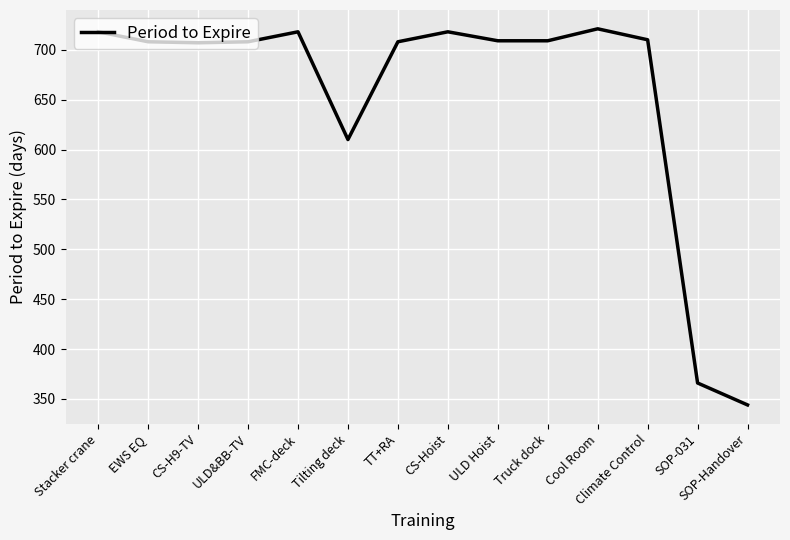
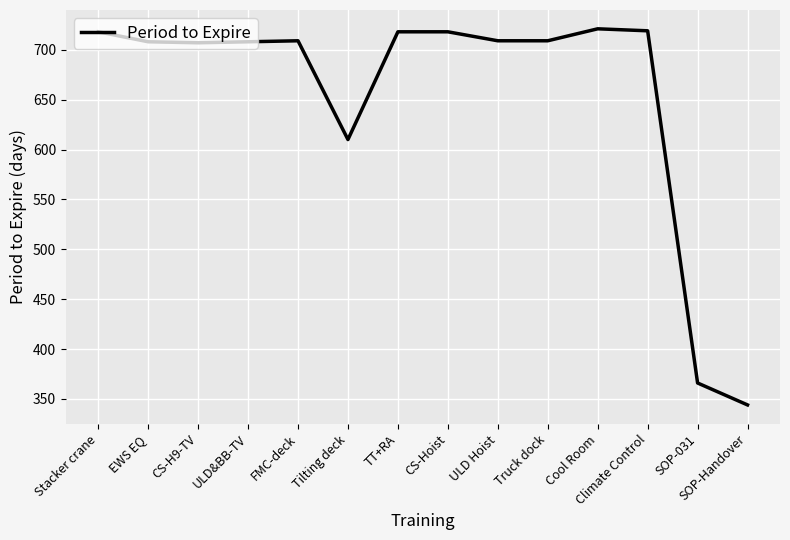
FMC-deck: 720 -> 710
TT+RA: 710 -> 720
Climate Control: 710 -> 720
